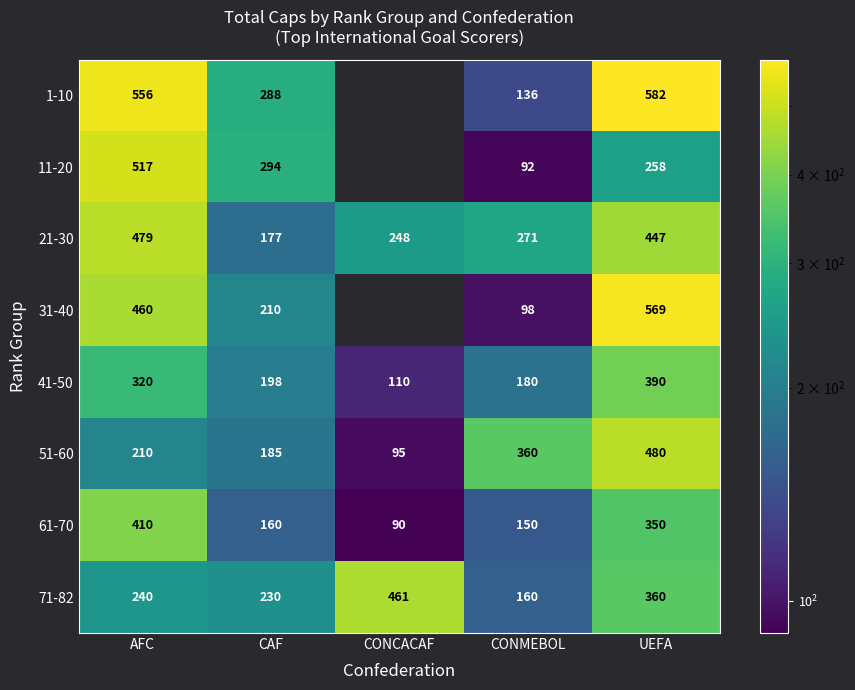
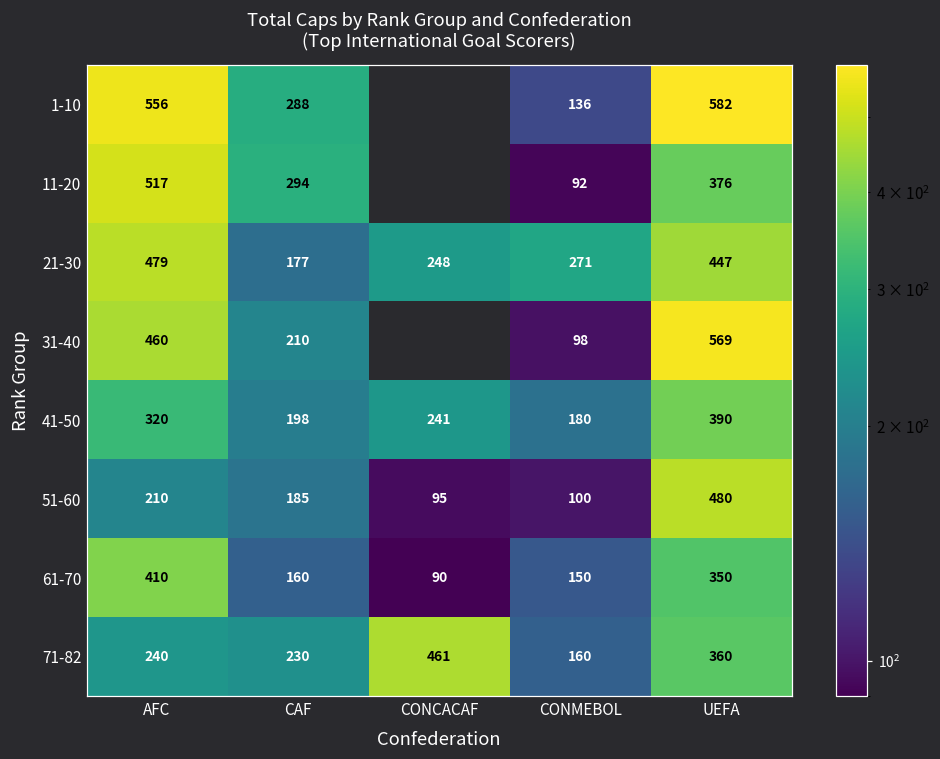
11-20, UEFA: 258 -> 376
41-50, CONCACAF: 110 -> 241
51-60, CONMEBOL: 360 -> 100
